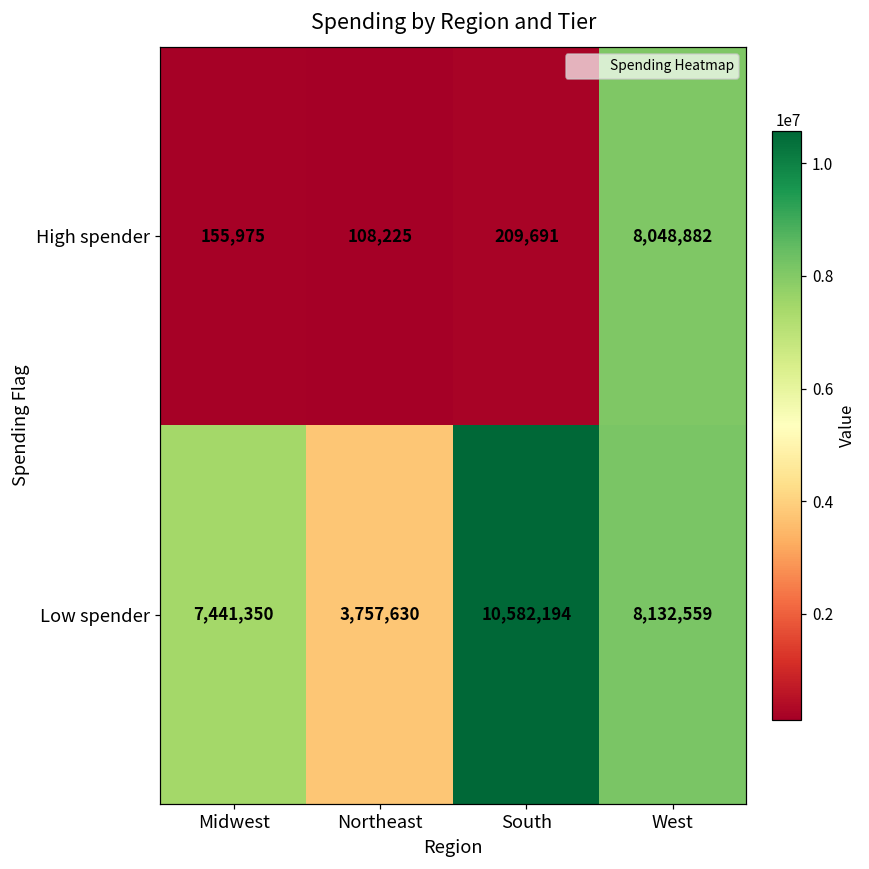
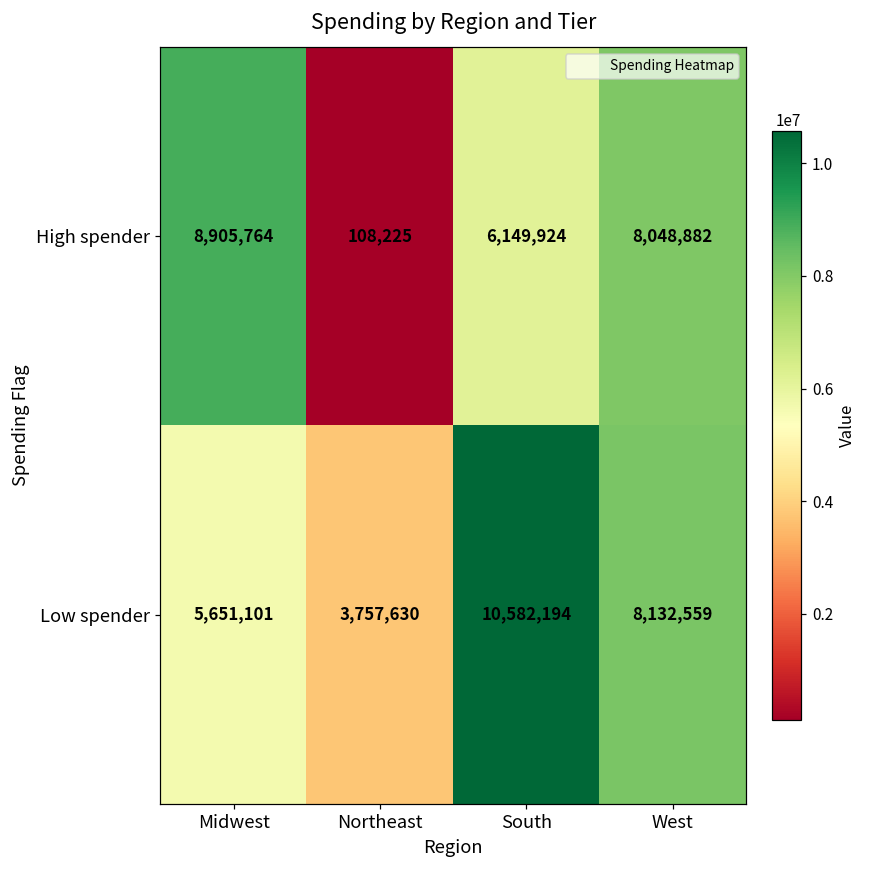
High spender, Midwest: 155,975 -> 8,905,764
High spender, South: 209,691 -> 6,149,924
Low spender, Midwest: 7,441,350 -> 5,651,101
